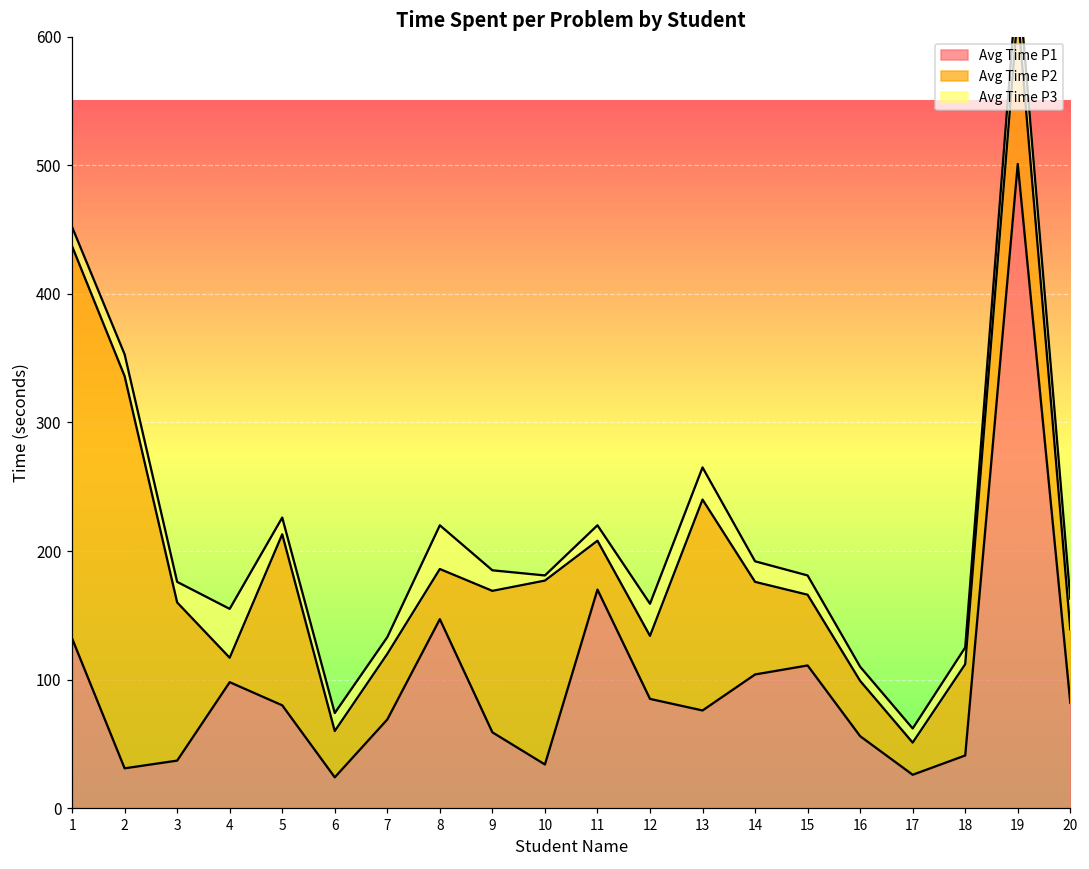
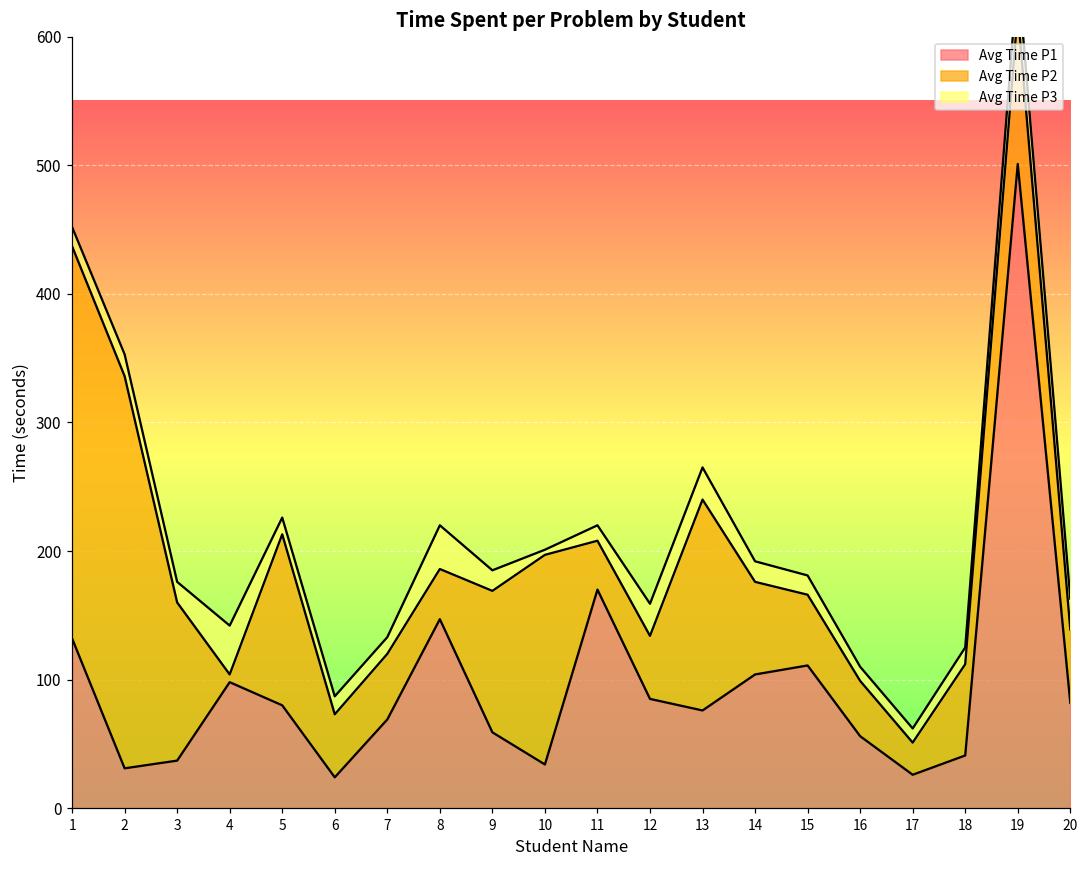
Avg Time P2, 4: 19 -> 6
Avg Time P2, 6: 36 -> 49
Avg Time P2, 10: 143 -> 163
